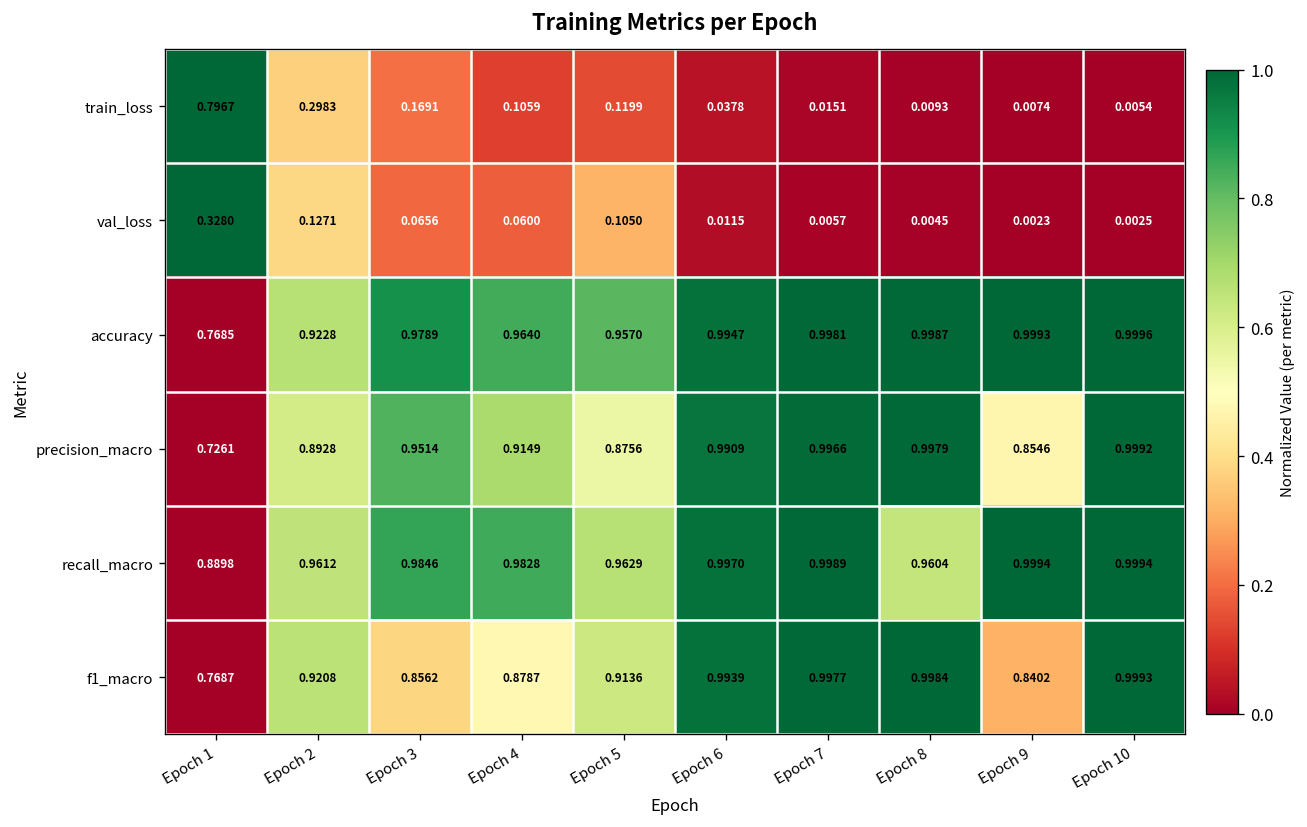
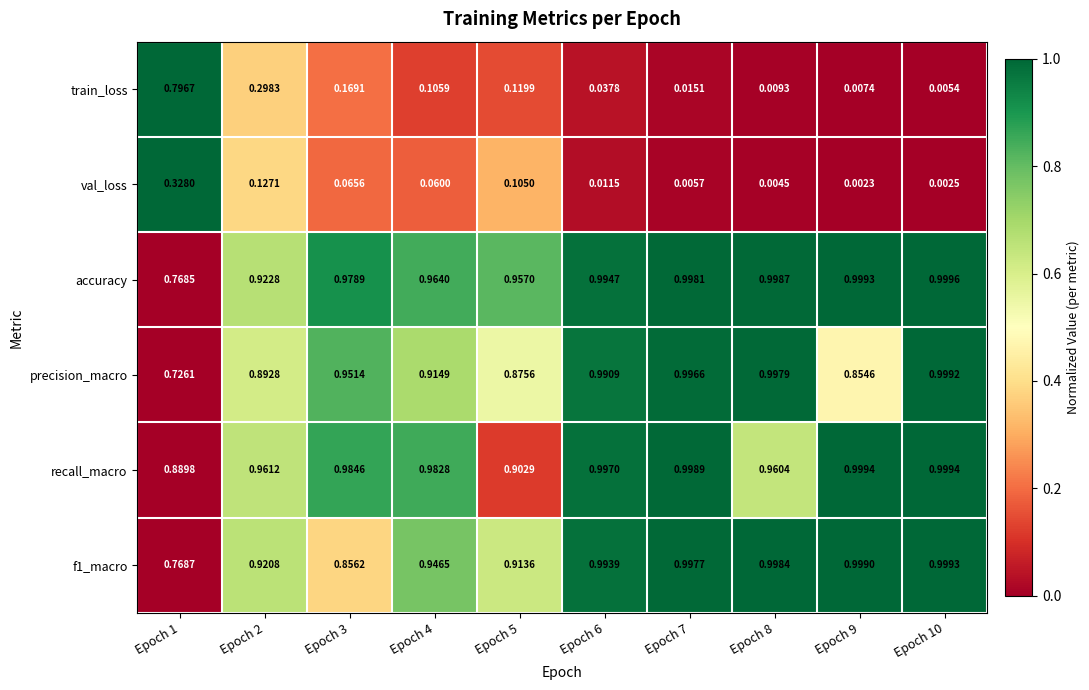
recall_macro, Epoch 5: 0.9629 -> 0.9029
f1_macro, Epoch 4: 0.8787 -> 0.9465
f1_macro, Epoch 9: 0.8402 -> 0.9990
